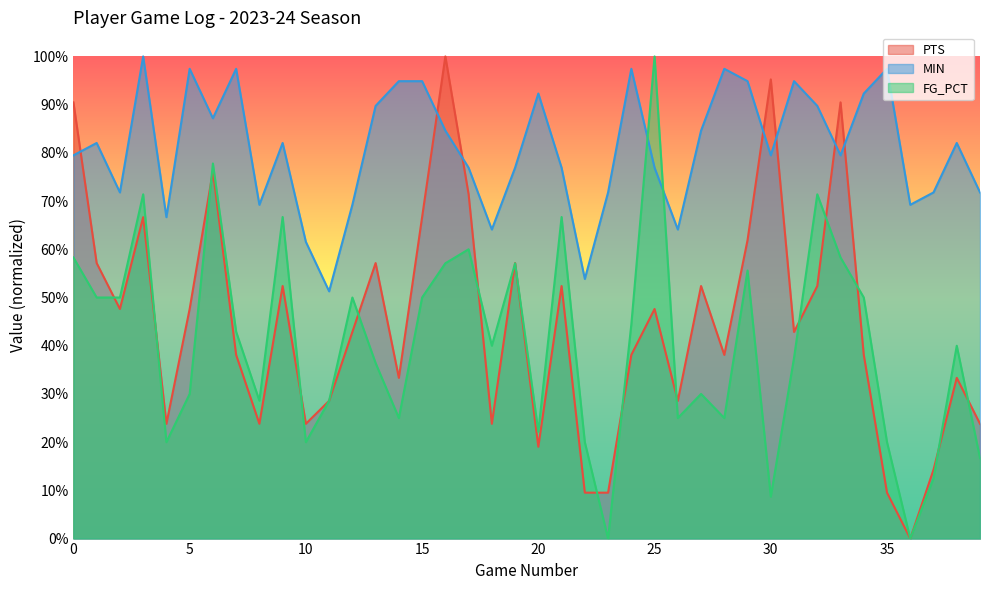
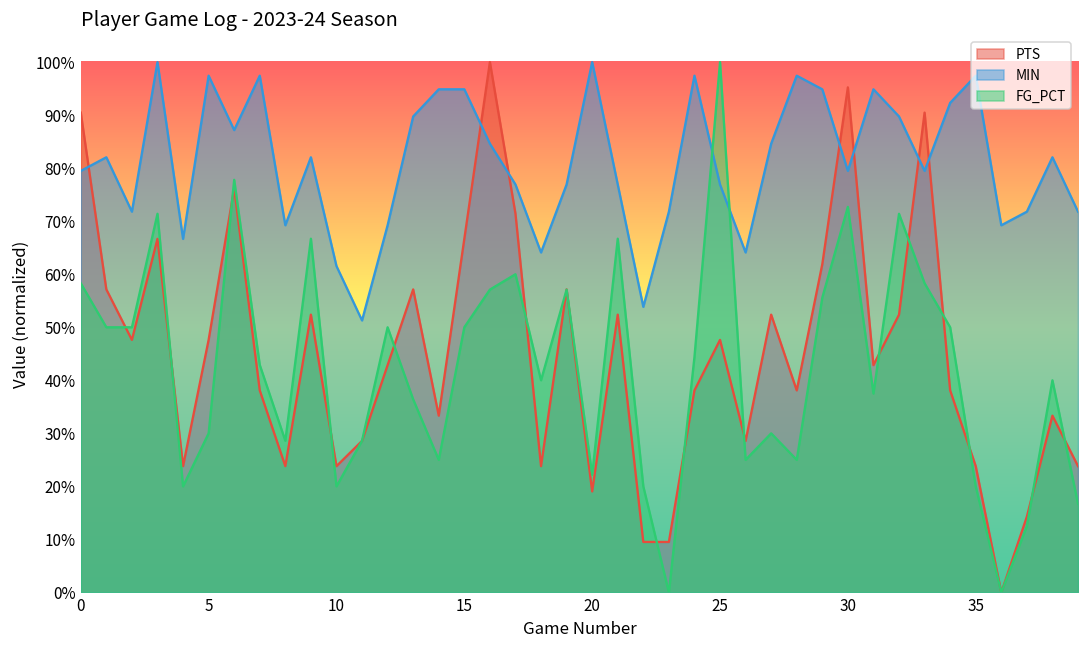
MIN, 20: 92% -> 100%
FG_PCT, 30: 9% -> 73%
PTS, 35: 10% -> 24%
